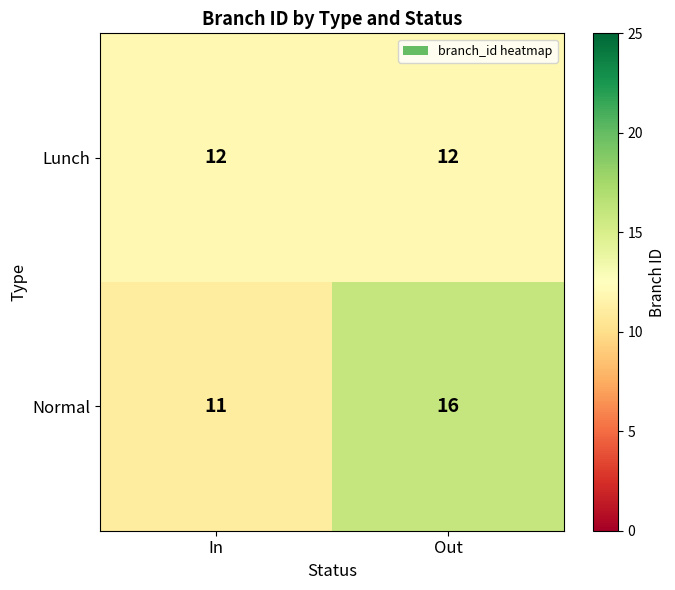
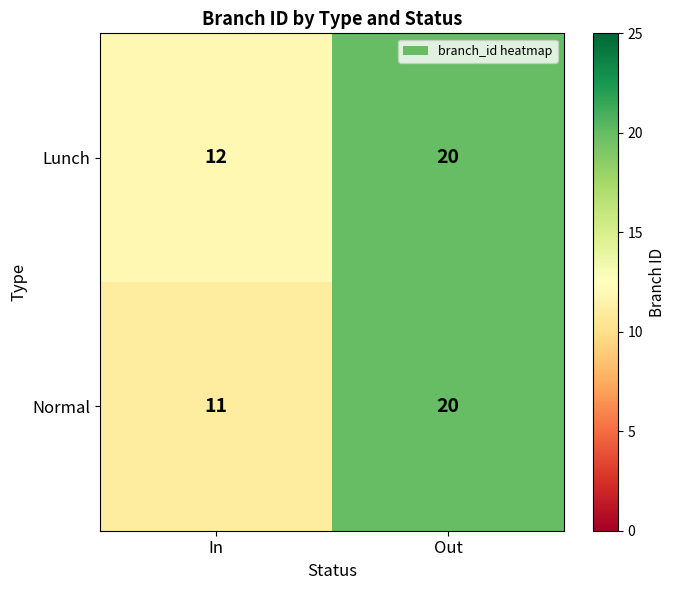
Lunch, Out: 12 -> 20
Normal, Out: 16 -> 20
